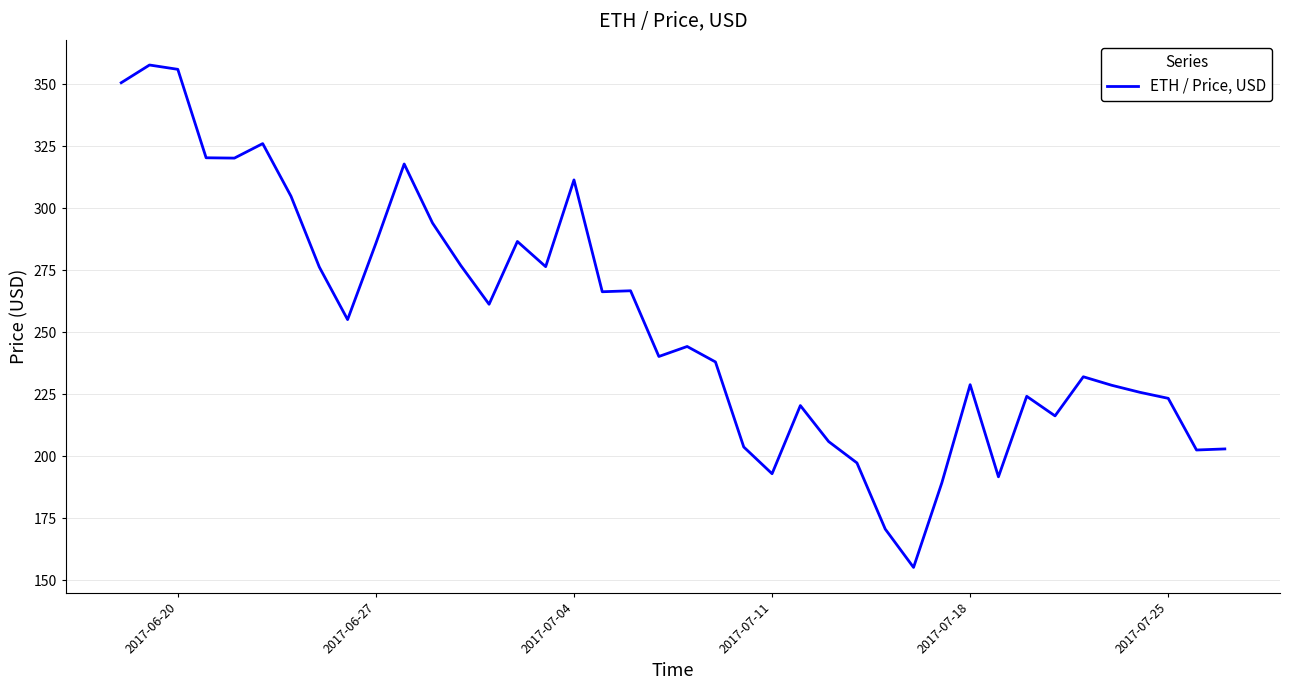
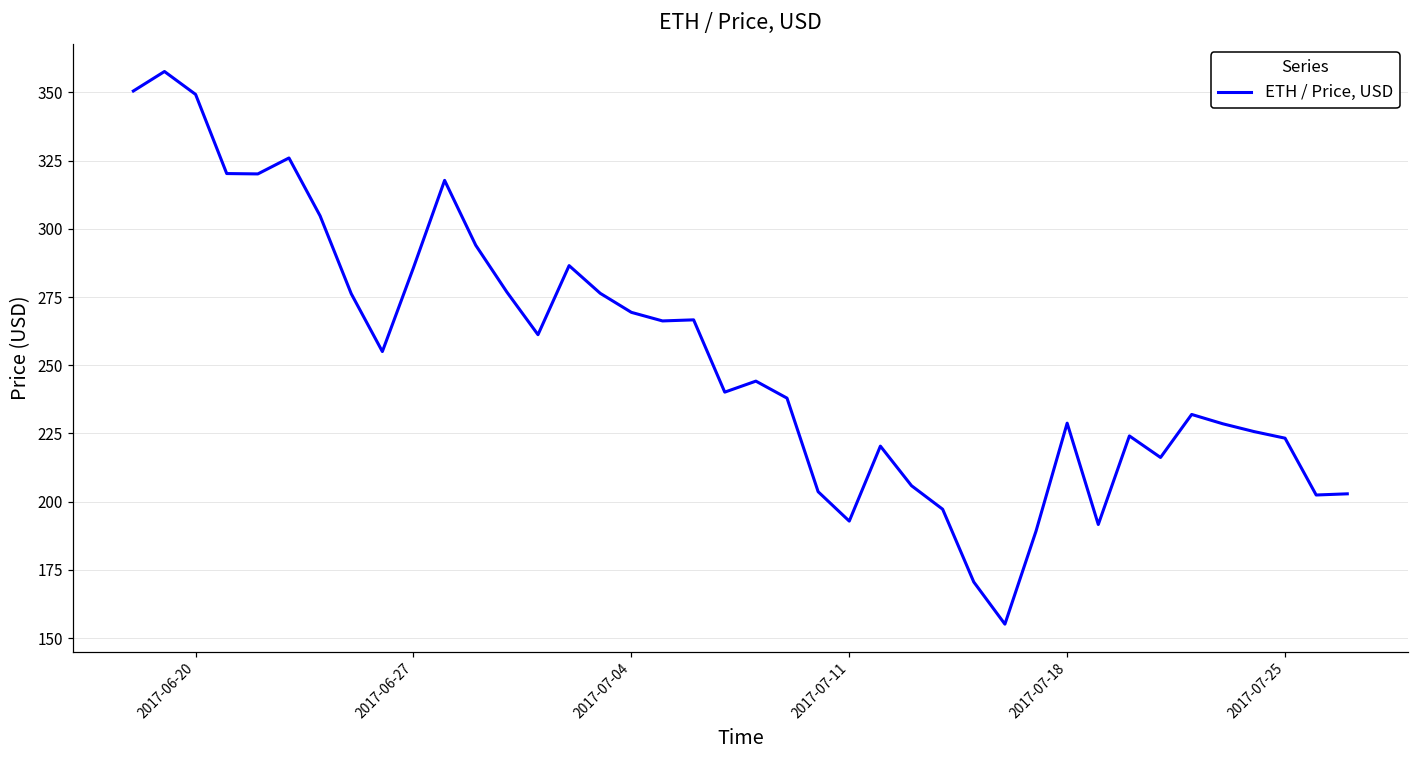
2017-06-20: 356 -> 349
2017-07-04: 311 -> 269
